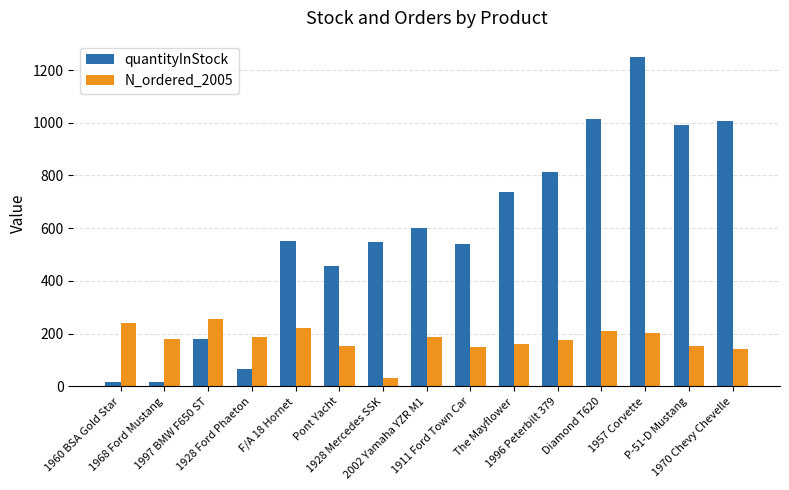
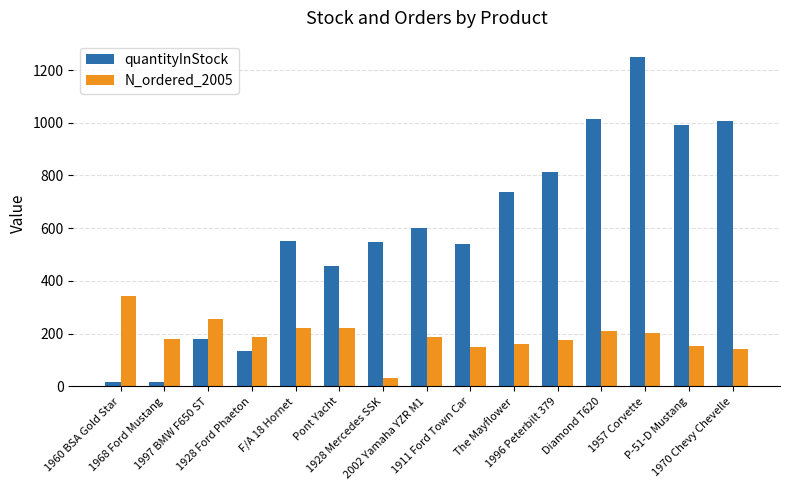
N_ordered_2005, 1960 BSA Gold Star: 240 -> 340
quantityInStock, 1928 Ford Phaeton: 70 -> 140
N_ordered_2005, Pont Yacht: 150 -> 220
